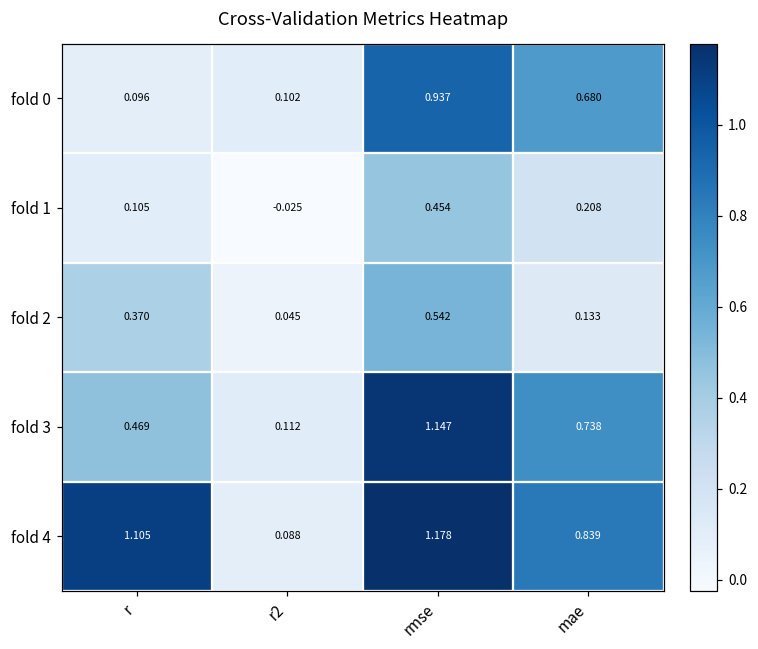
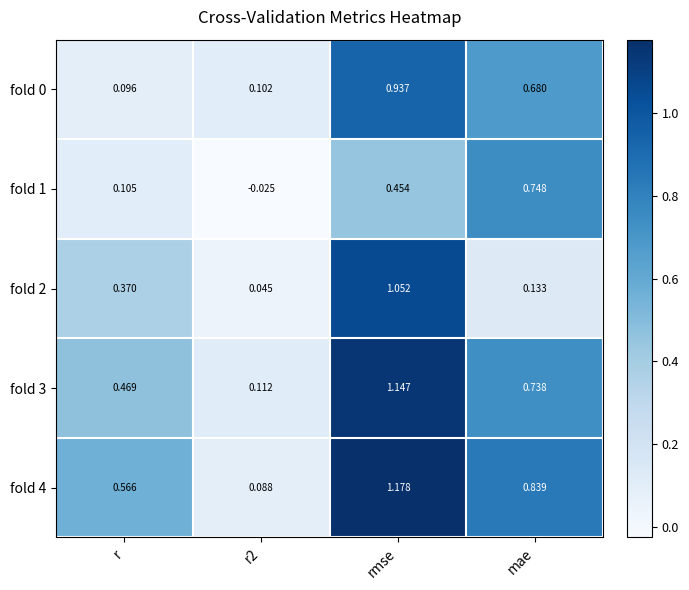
fold 1, mae: 0.208 -> 0.748
fold 2, rmse: 0.542 -> 1.052
fold 4, r: 1.105 -> 0.566
